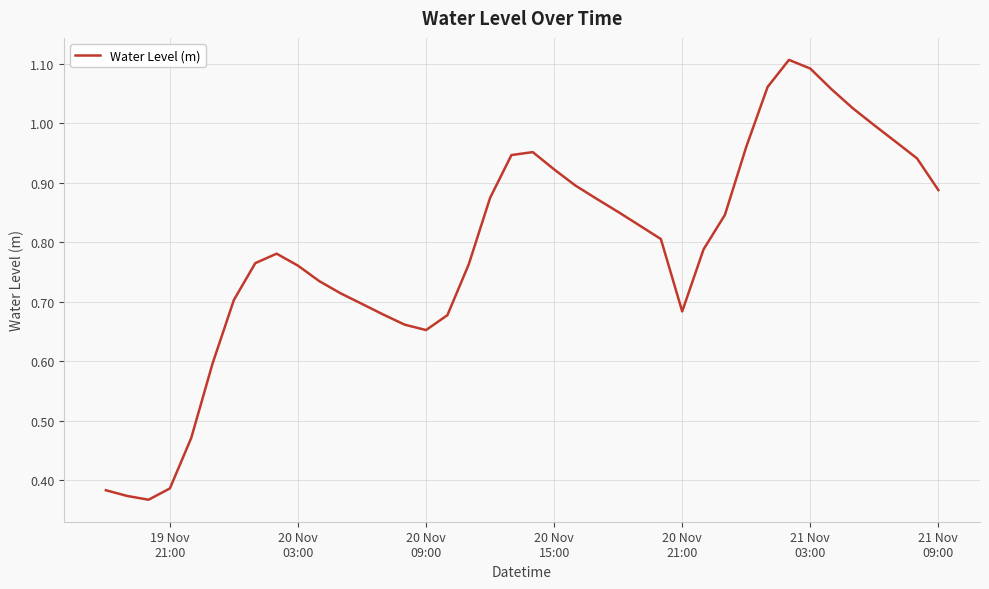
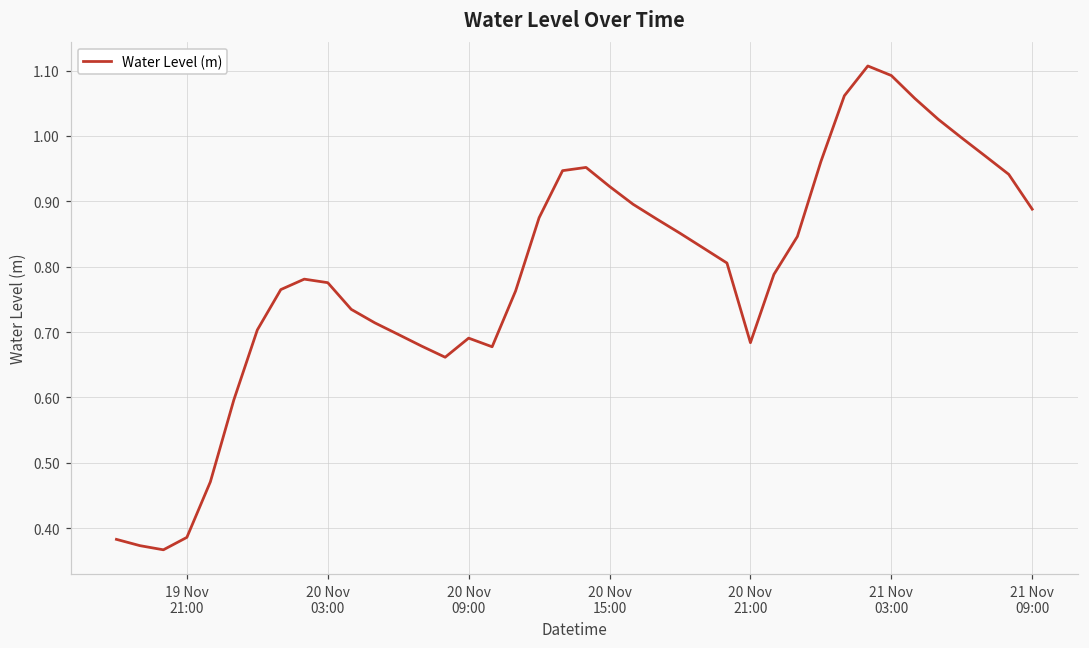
20 Nov 03:00: 0.76 -> 0.78
20 Nov 09:00: 0.65 -> 0.69
